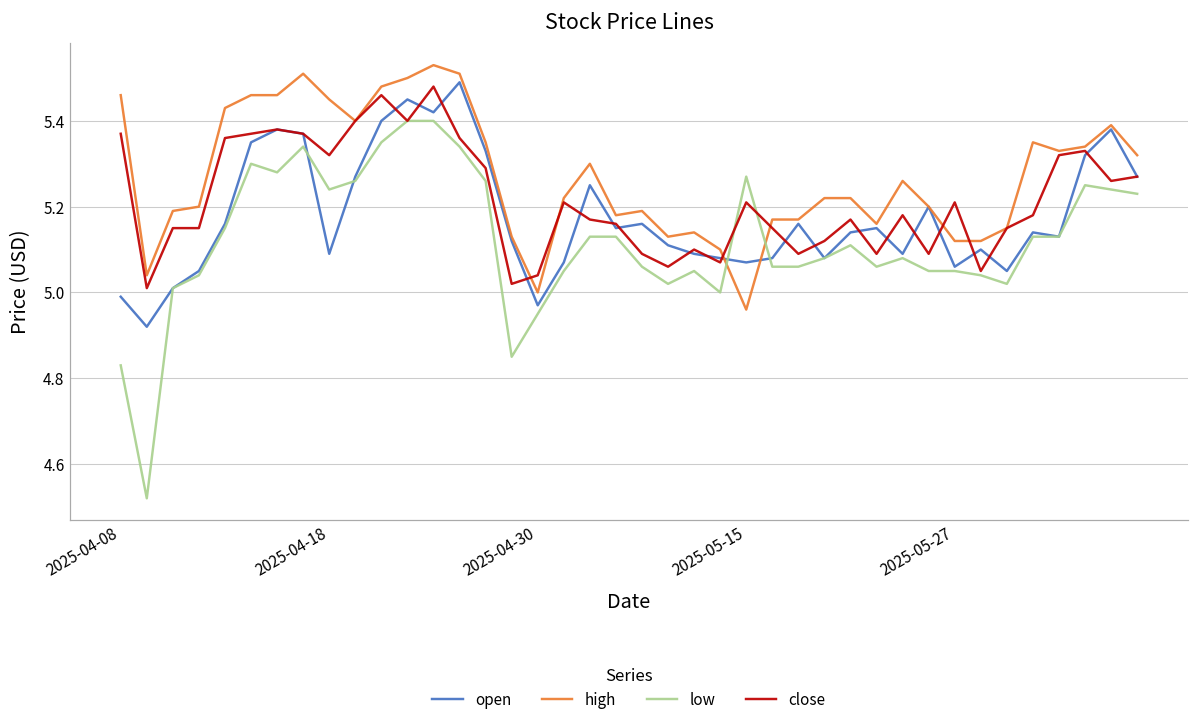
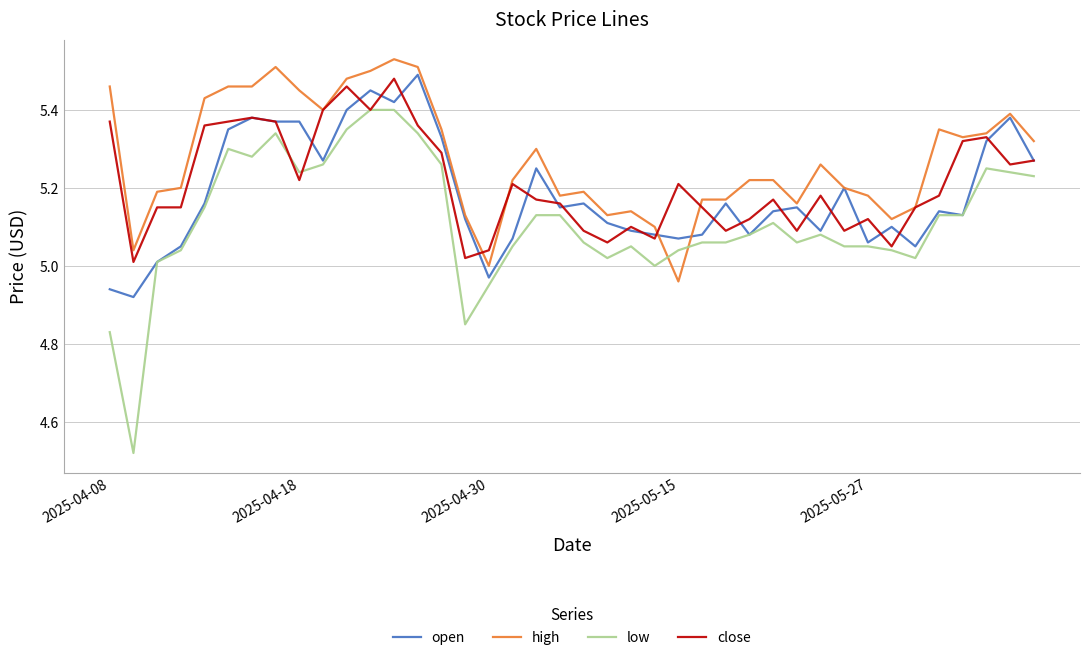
open, 2025-04-08: 4.99 -> 4.94
open, 2025-04-18: 5.09 -> 5.37
close, 2025-04-18: 5.32 -> 5.22
low, 2025-05-15: 5.27 -> 5.04
high, 2025-05-27: 5.12 -> 5.18
close, 2025-05-27: 5.21 -> 5.12
